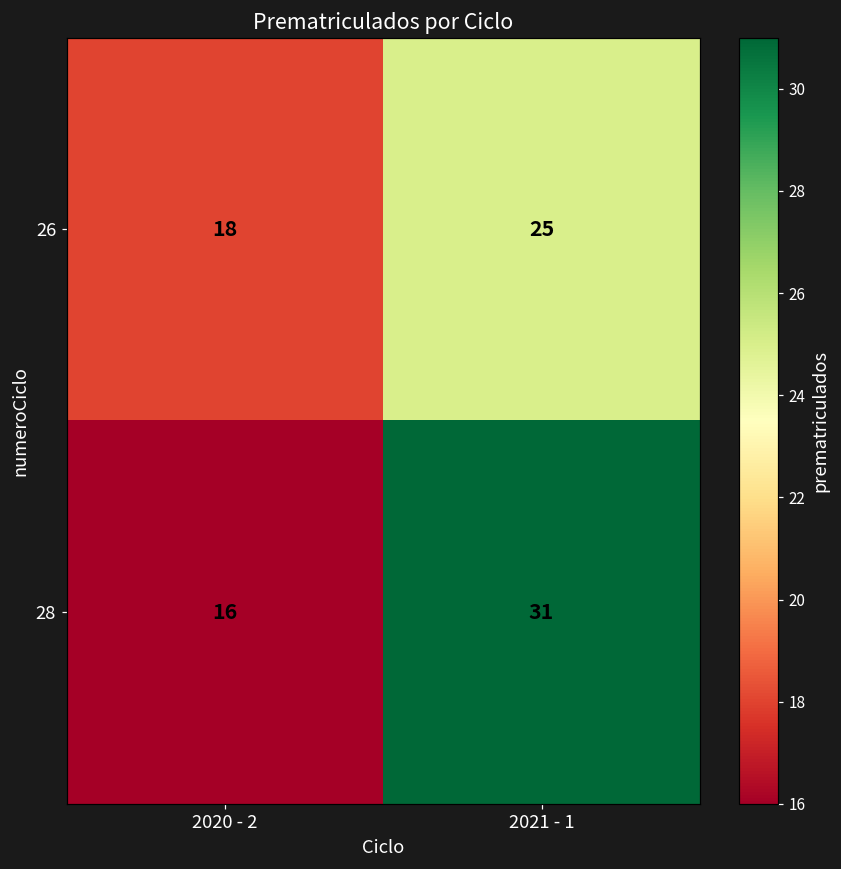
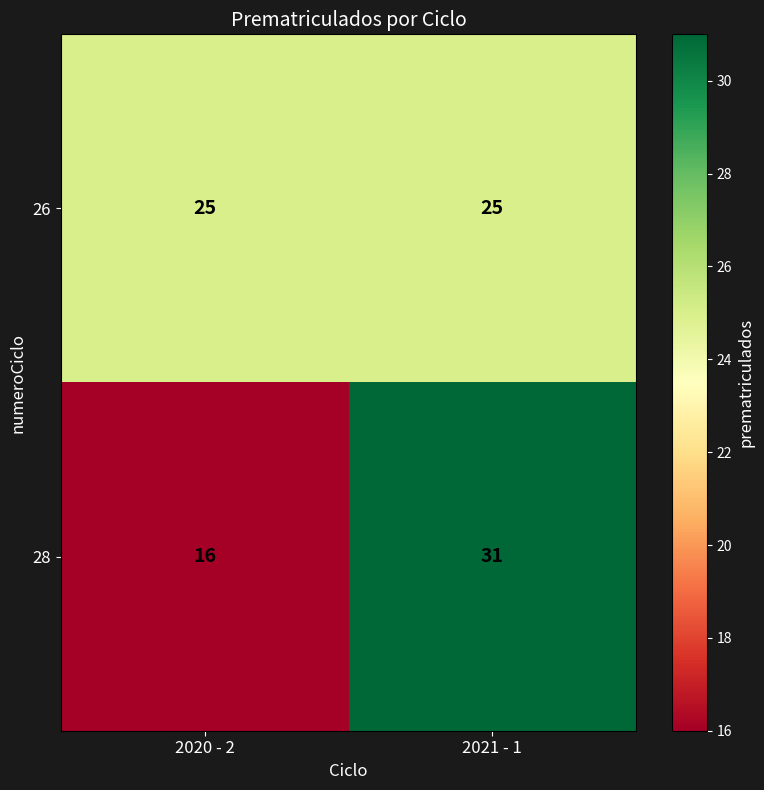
26, 2020 - 2: 18 -> 25
